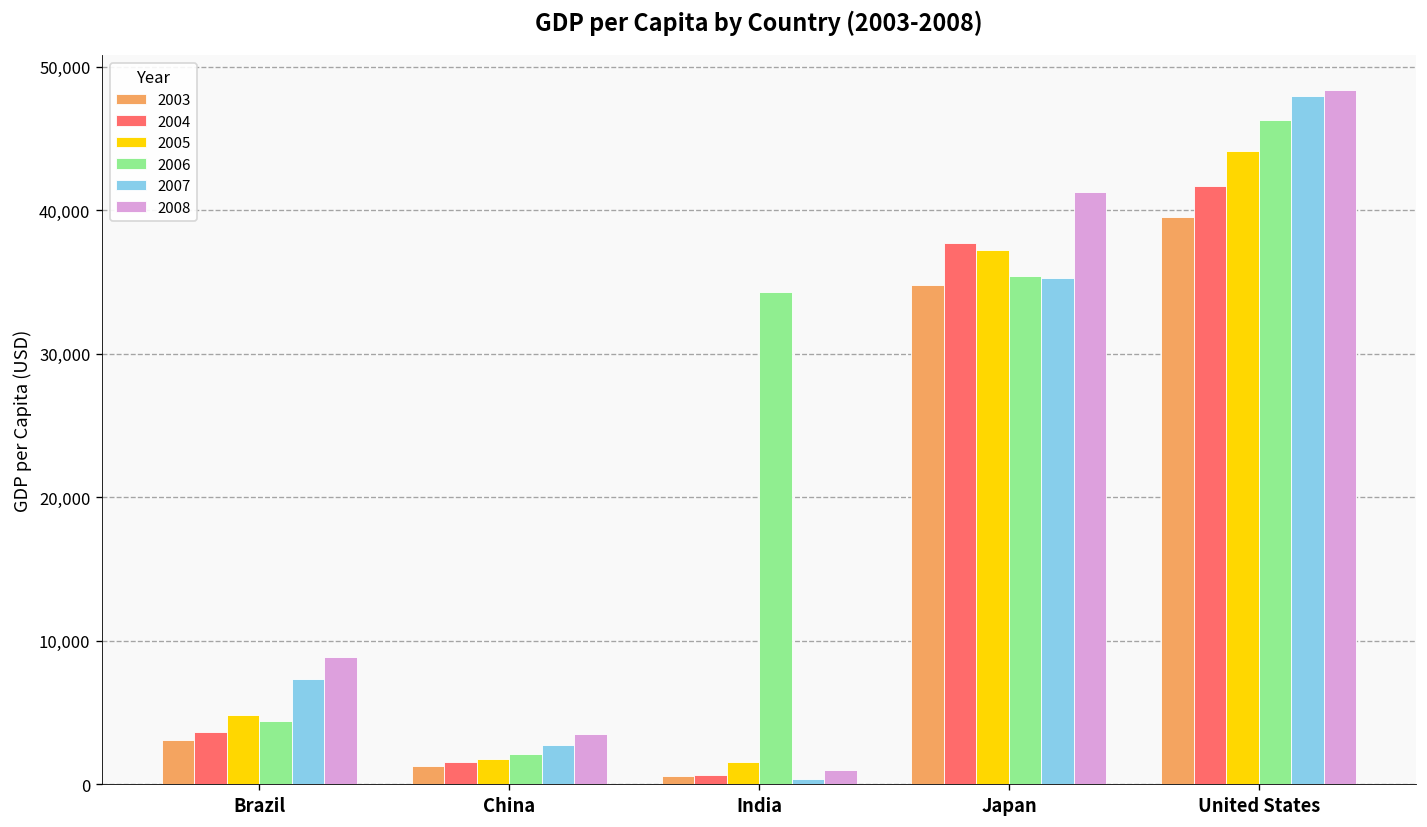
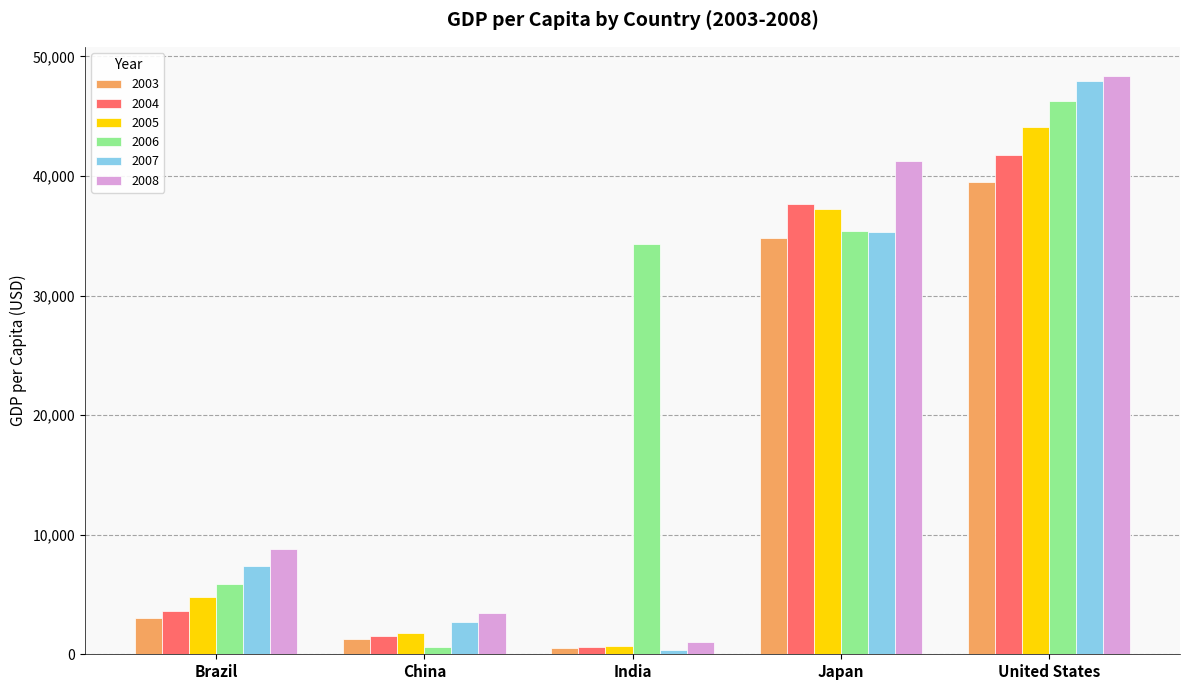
2006, Brazil: 4,400 -> 5,900
2006, China: 2,100 -> 600
2005, India: 1,600 -> 700
